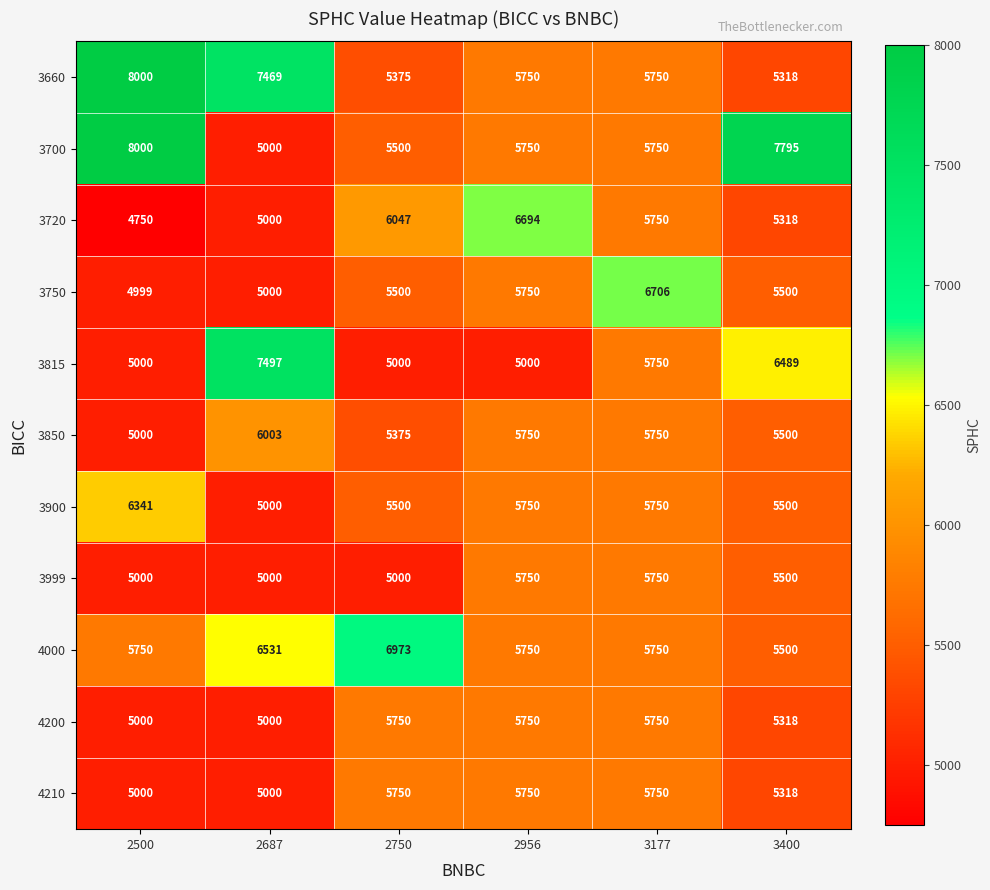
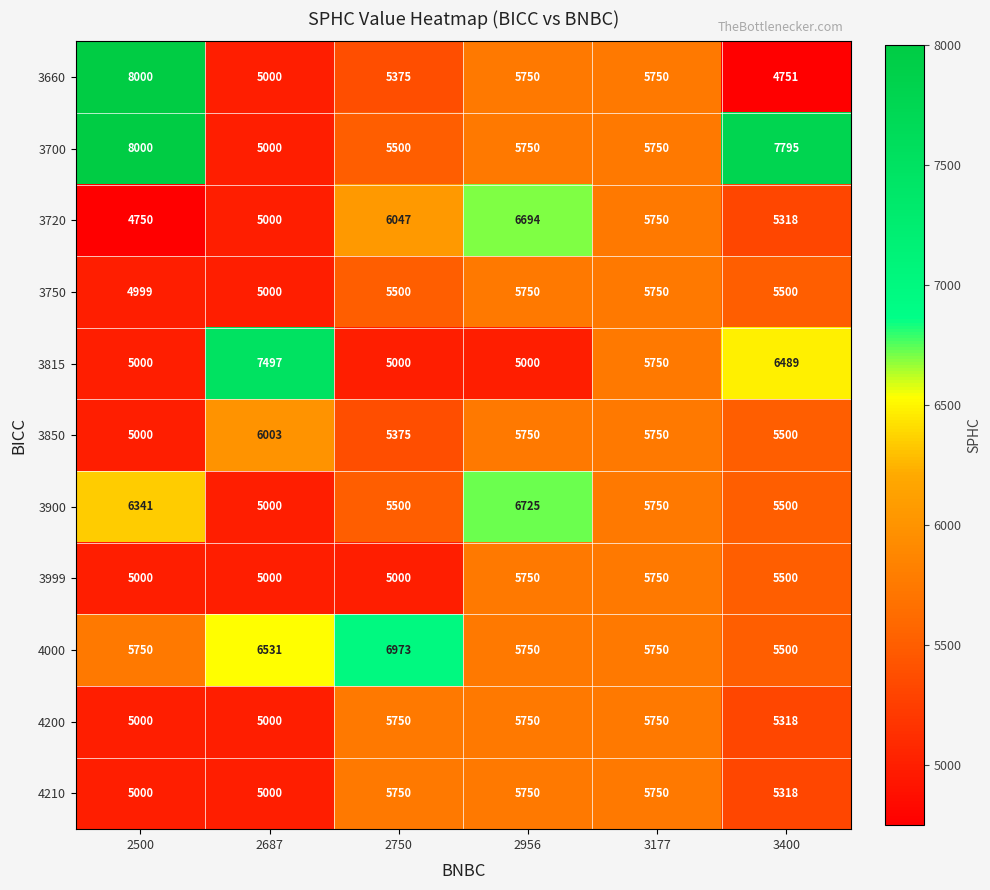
3660, 2687: 7469 -> 5000
3660, 3400: 5318 -> 4751
3750, 3177: 6706 -> 5750
3900, 2956: 5750 -> 6725
